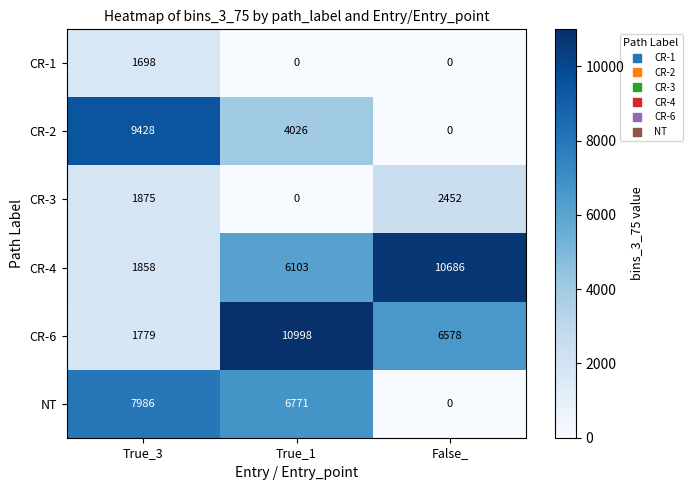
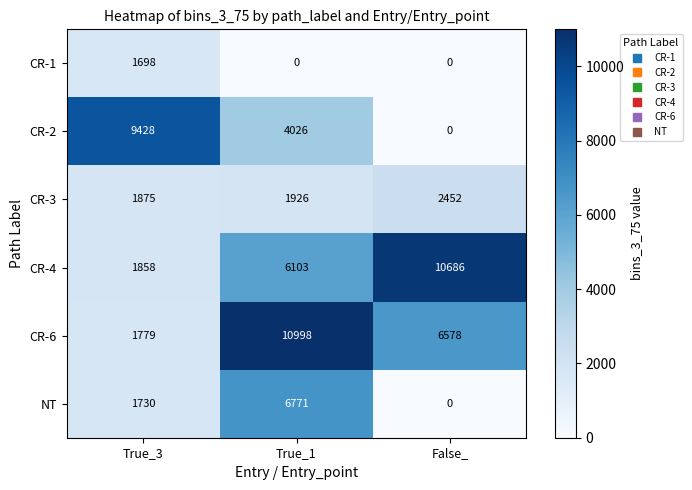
CR-3, True_1: 0 -> 1926
NT, True_3: 7986 -> 1730
